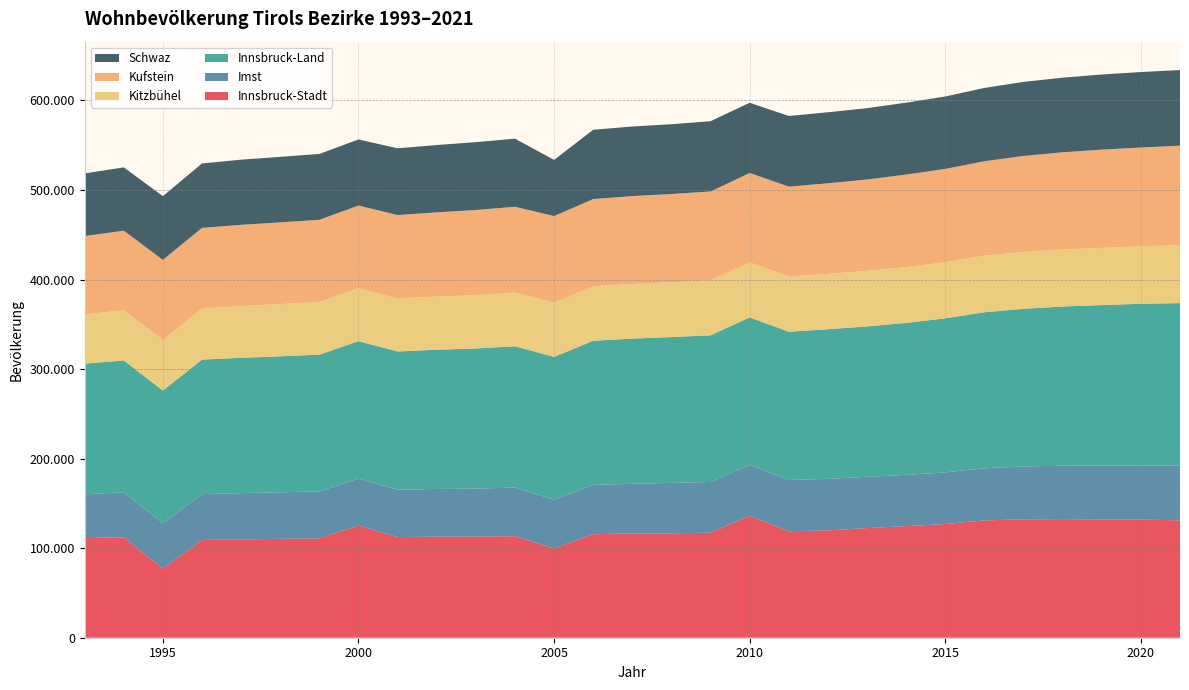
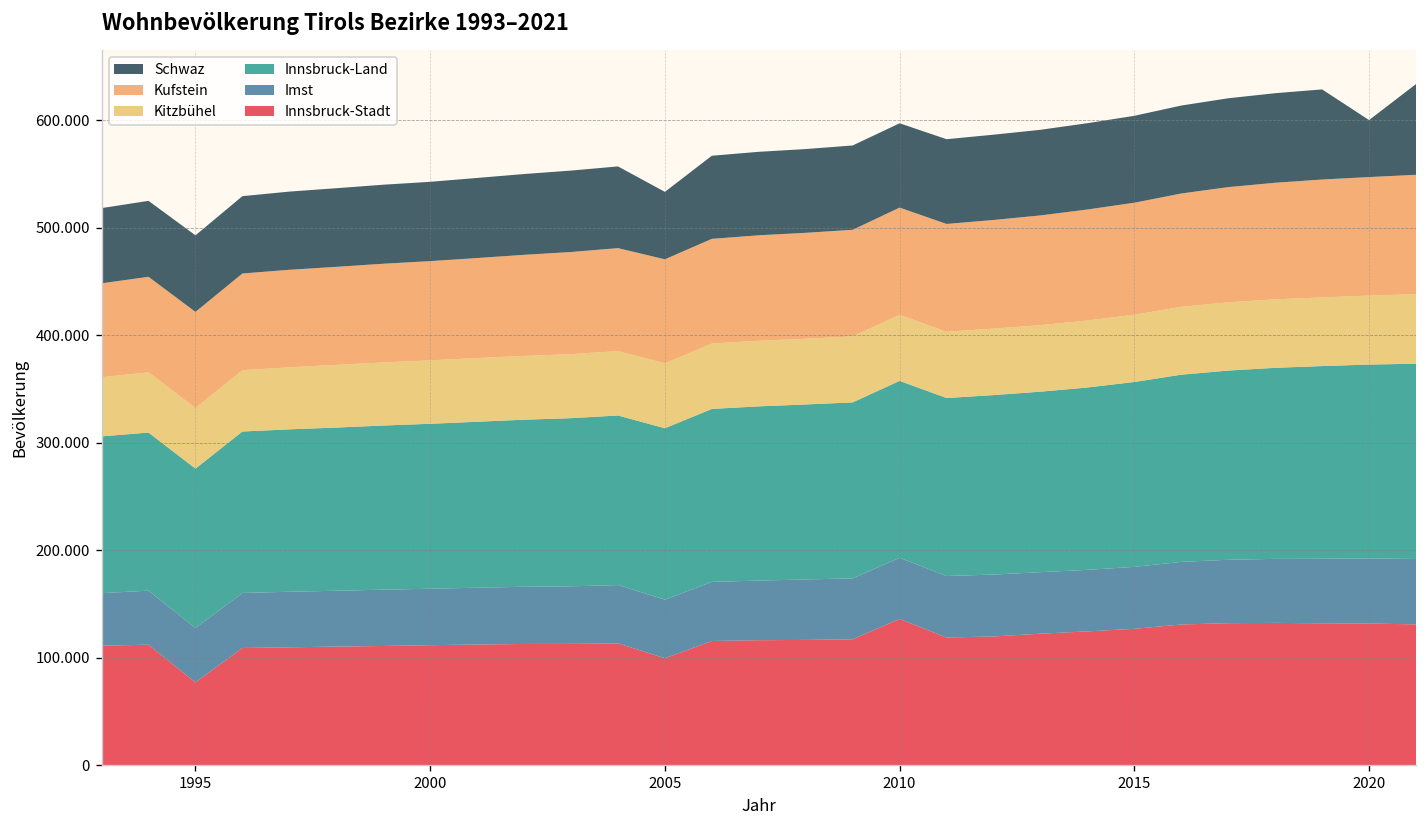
Innsbruck-Stadt, 2000: 130 -> 110
Schwaz, 2020: 80 -> 50
